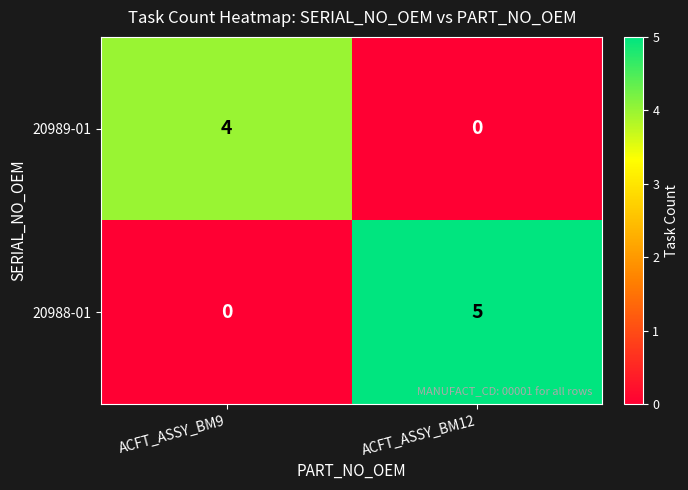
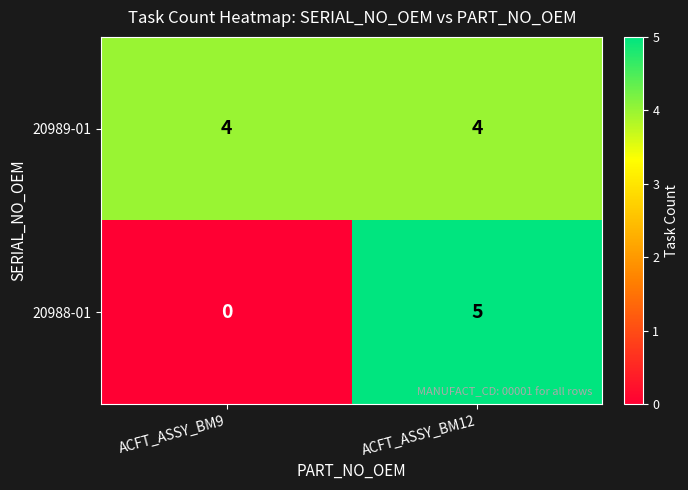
20989-01, ACFT_ASSY_BM12: 0 -> 4
